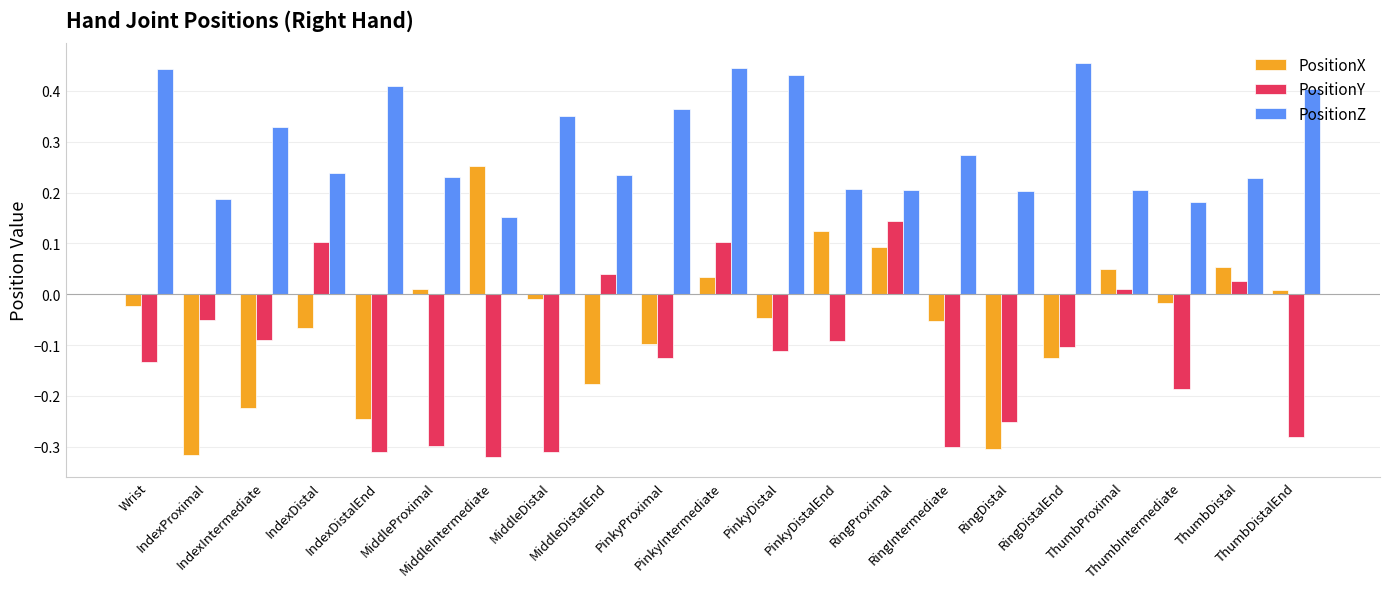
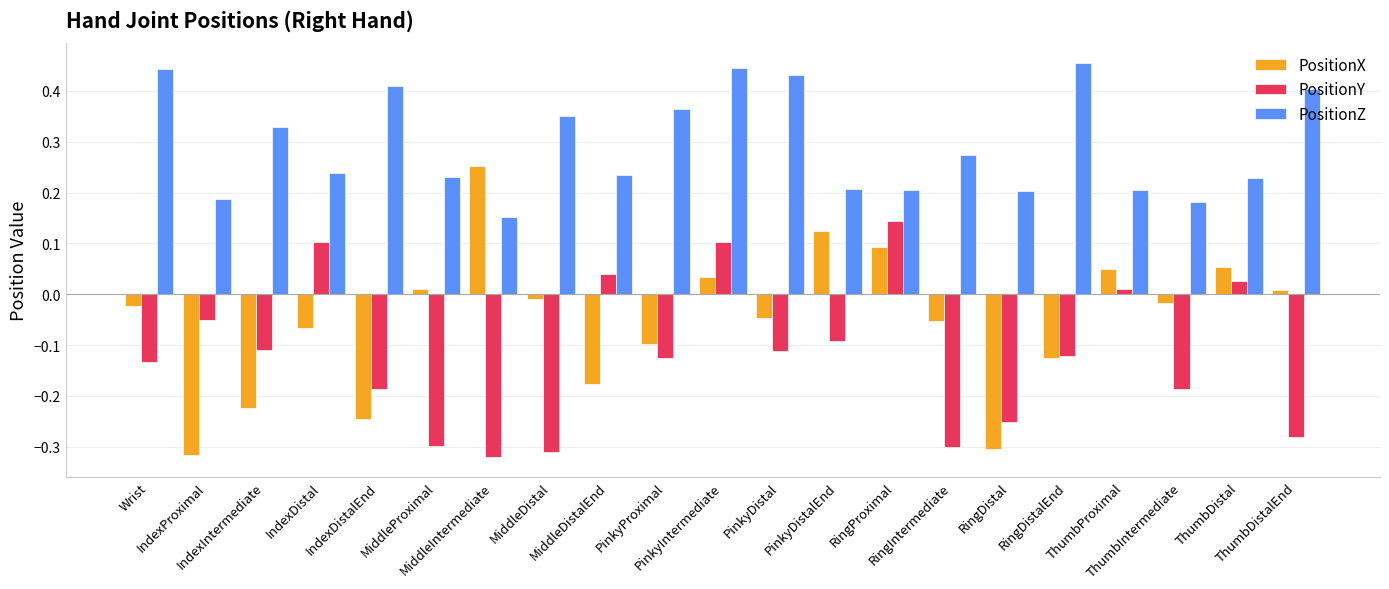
PositionY, IndexIntermediate: -0.09 -> -0.11
PositionY, IndexDistalEnd: -0.31 -> -0.19
PositionY, RingDistalEnd: -0.10 -> -0.12
